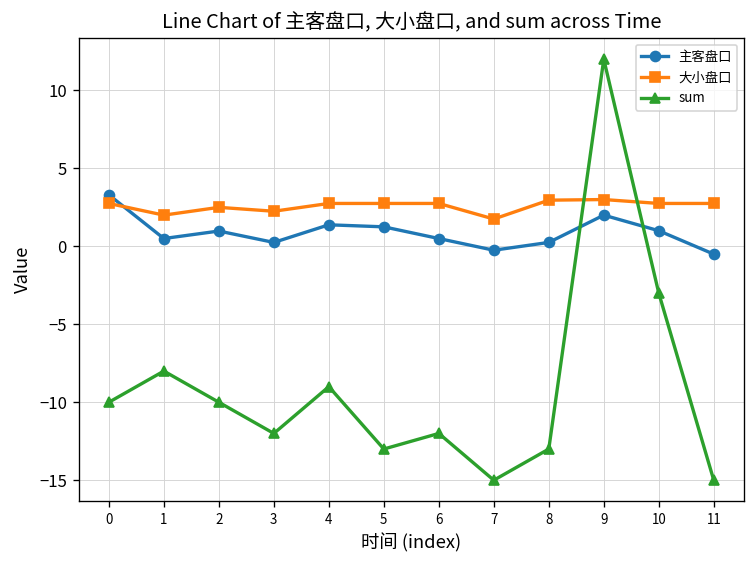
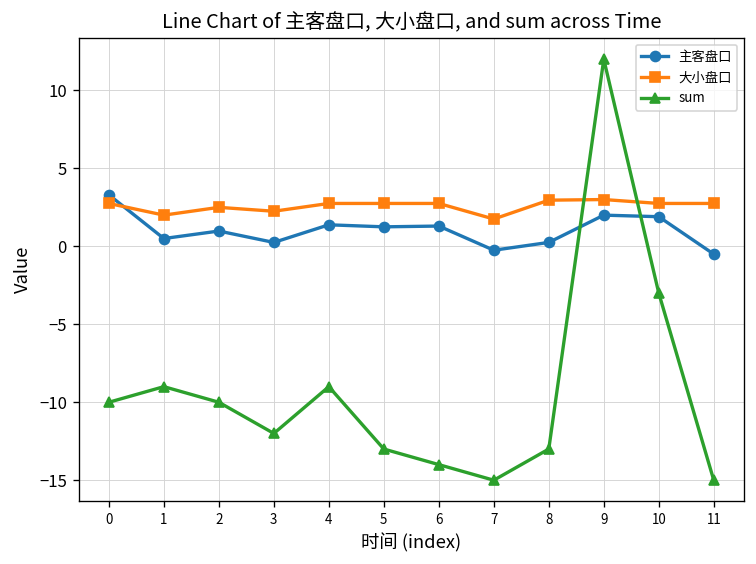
sum, 1: -8 -> -9
主客盘口, 6: 0.5 -> 1.3
sum, 6: -12 -> -14
主客盘口, 10: 1.0 -> 1.9
